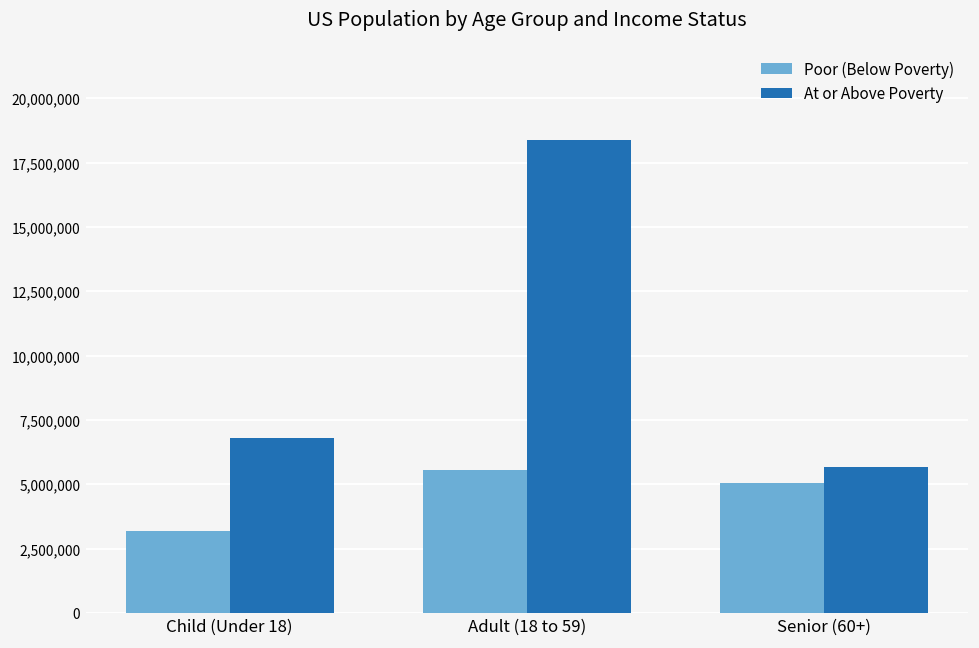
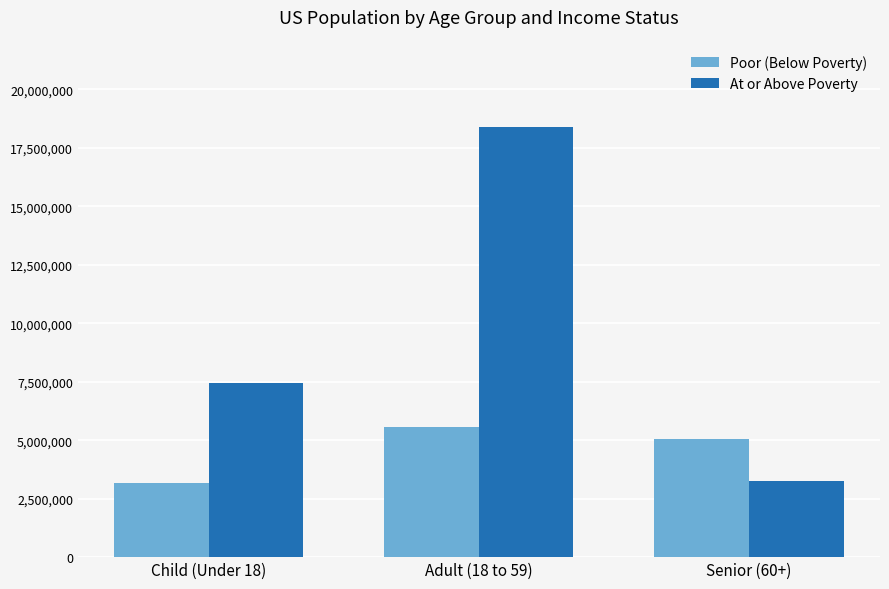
At or Above Poverty, Child (Under 18): 6,800,000 -> 7,400,000
At or Above Poverty, Senior (60+): 5,700,000 -> 3,300,000
